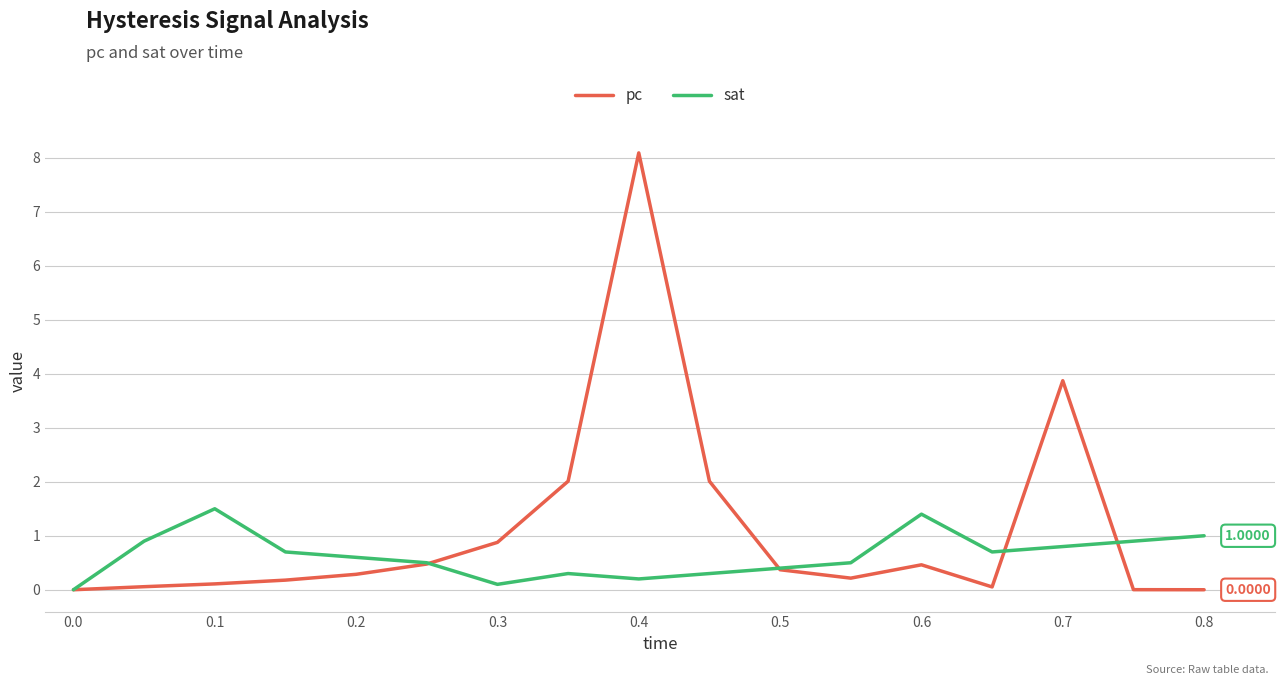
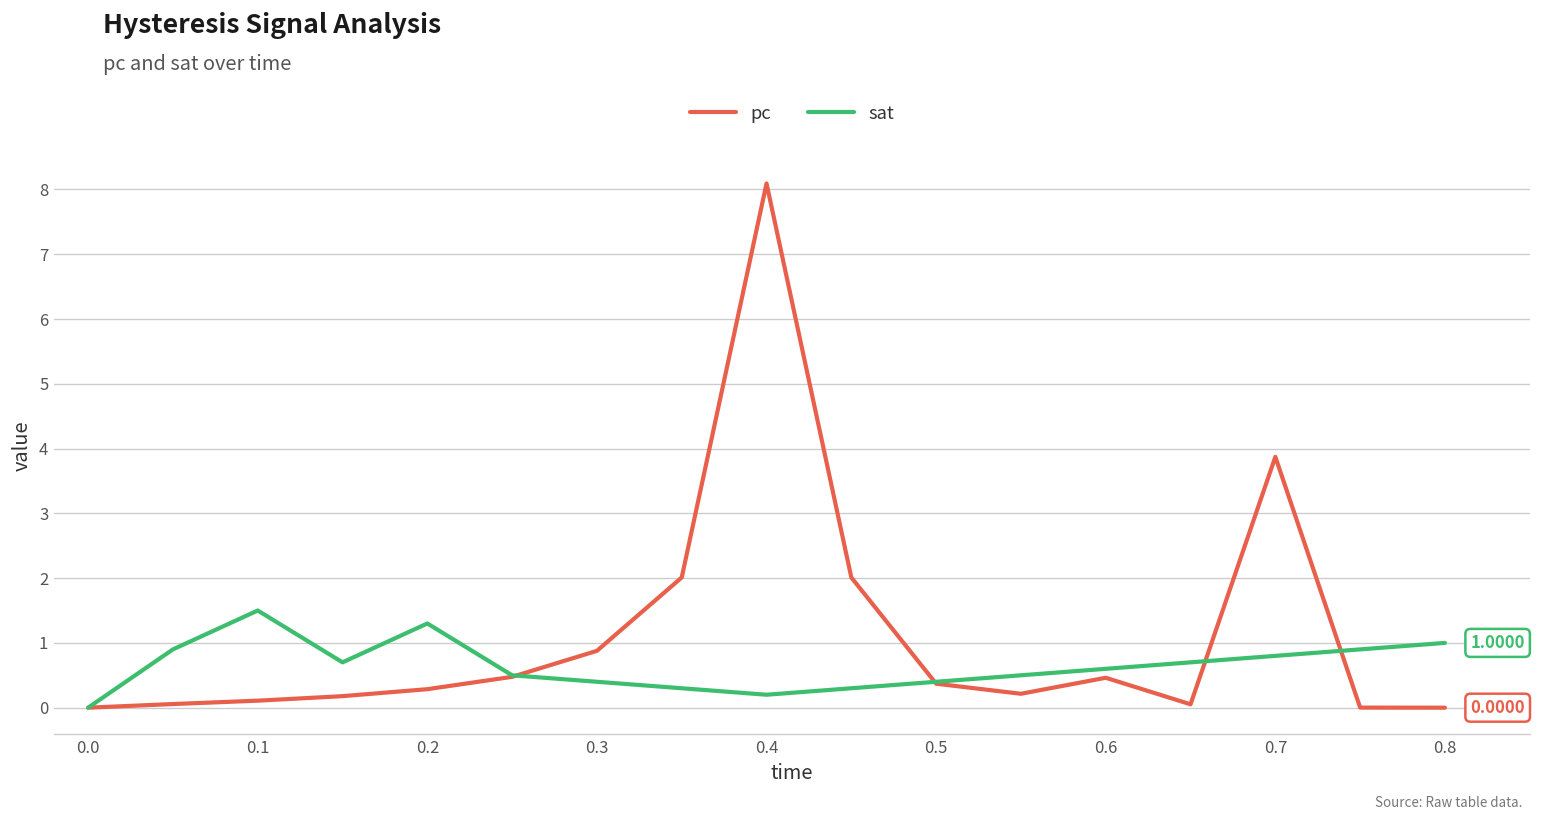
sat, 0.2: 0.6 -> 1.3
sat, 0.3: 0.1 -> 0.4
sat, 0.6: 1.4 -> 0.6
